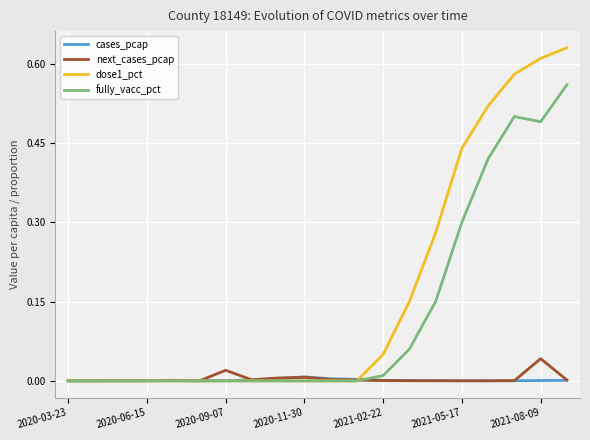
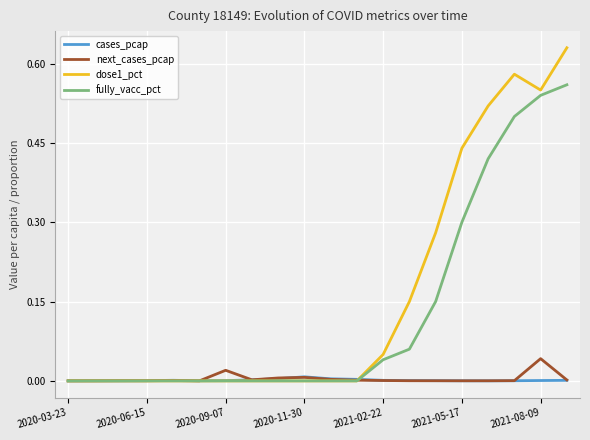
fully_vacc_pct, 2021-02-22: 0.01 -> 0.04
dose1_pct, 2021-08-09: 0.61 -> 0.55
fully_vacc_pct, 2021-08-09: 0.49 -> 0.54
